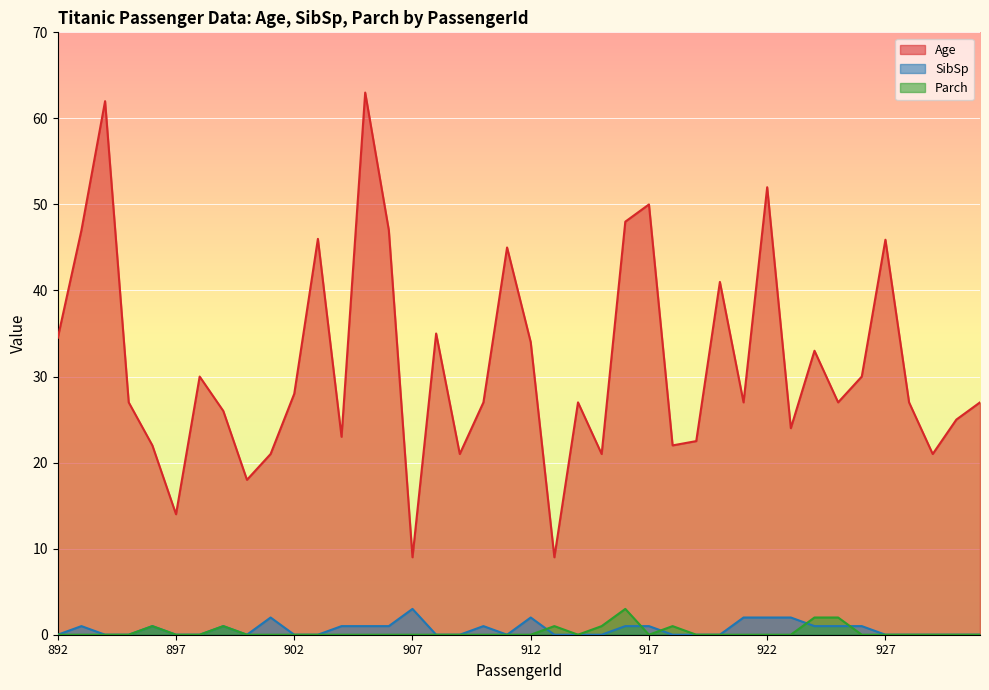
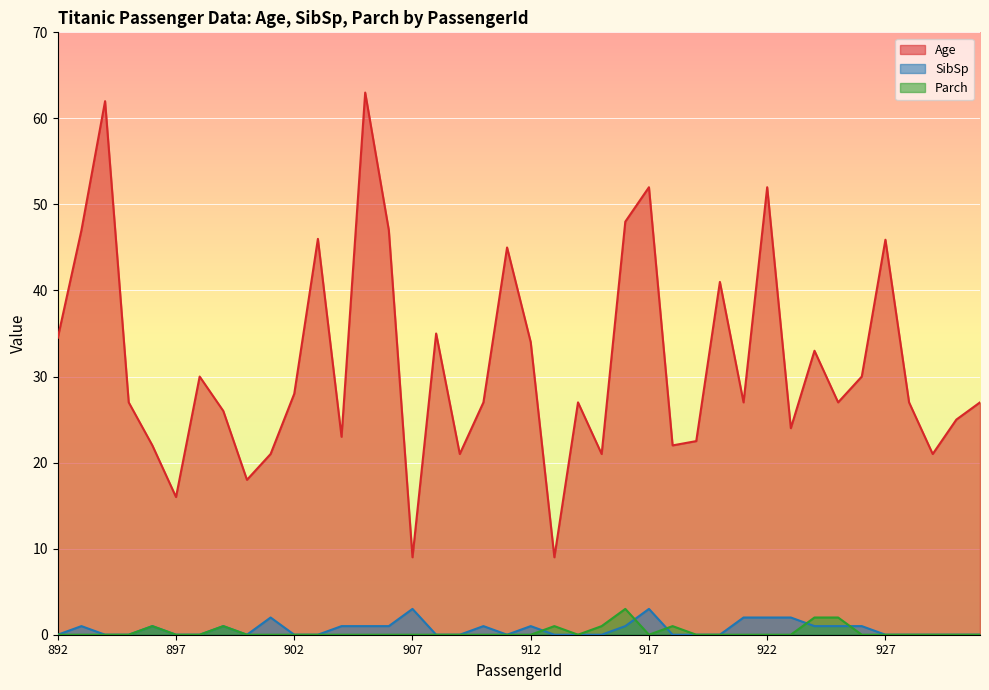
Age, 897: 14 -> 16
SibSp, 912: 2 -> 1
Age, 917: 50 -> 52
SibSp, 917: 1 -> 3
